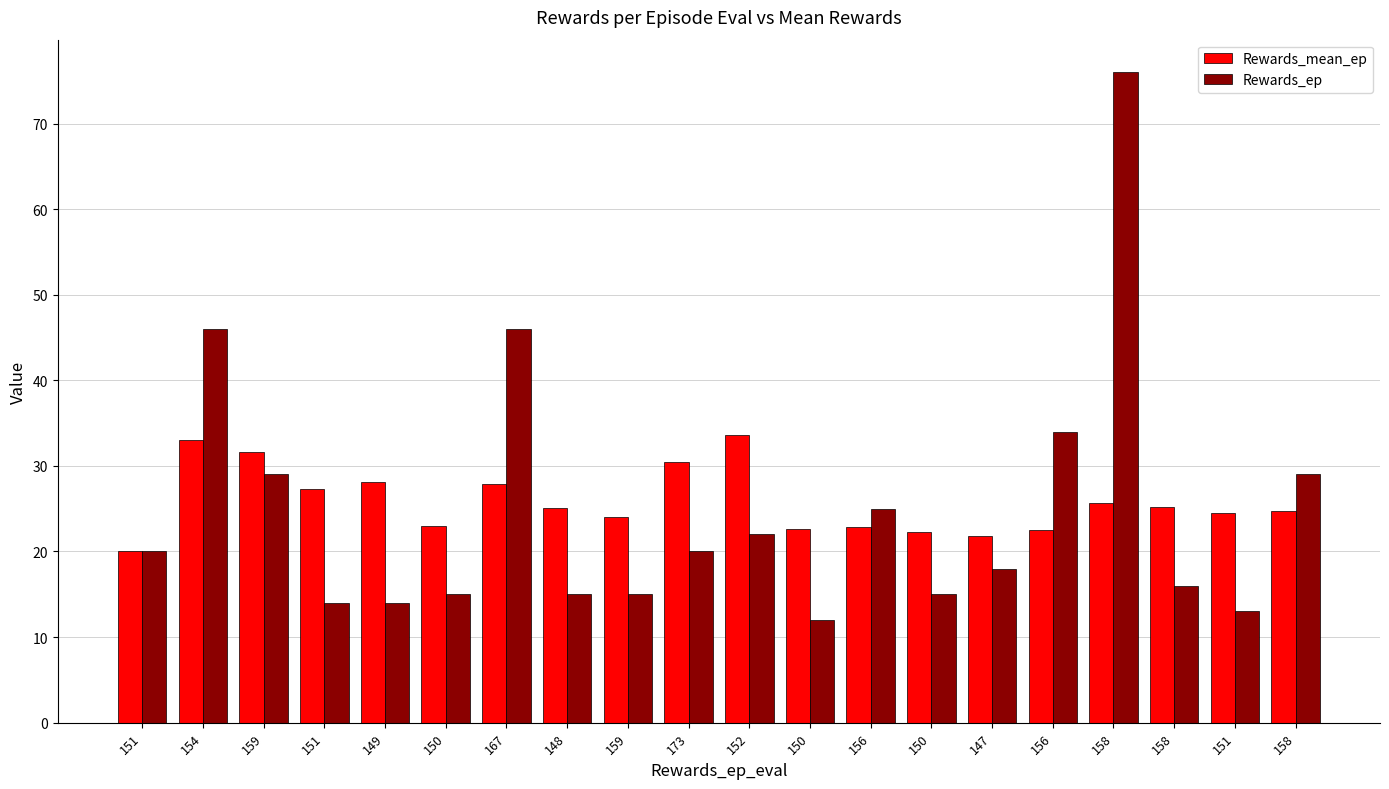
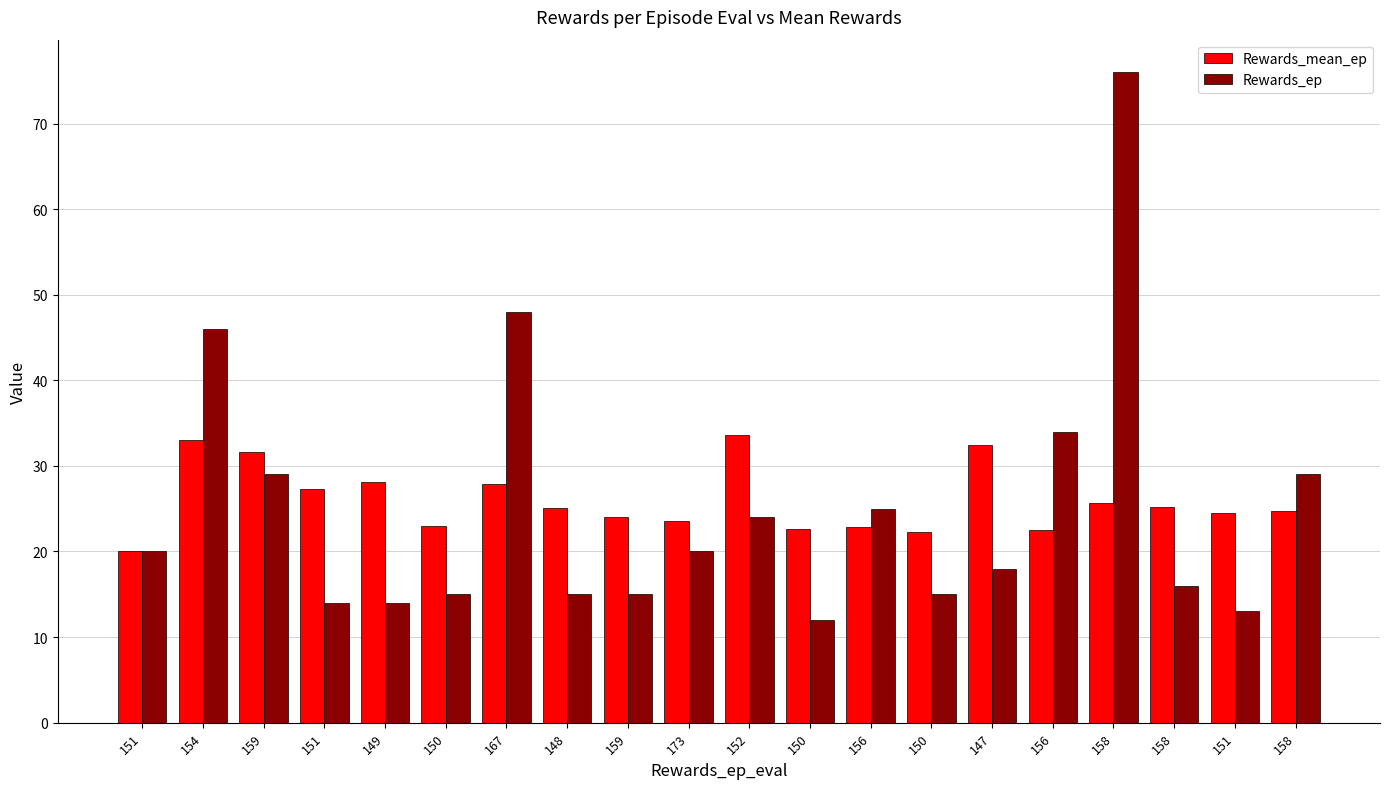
Rewards_ep, 167: 46 -> 48
Rewards_mean_ep, 173: 30 -> 24
Rewards_ep, 152: 22 -> 24
Rewards_mean_ep, 147: 22 -> 32
